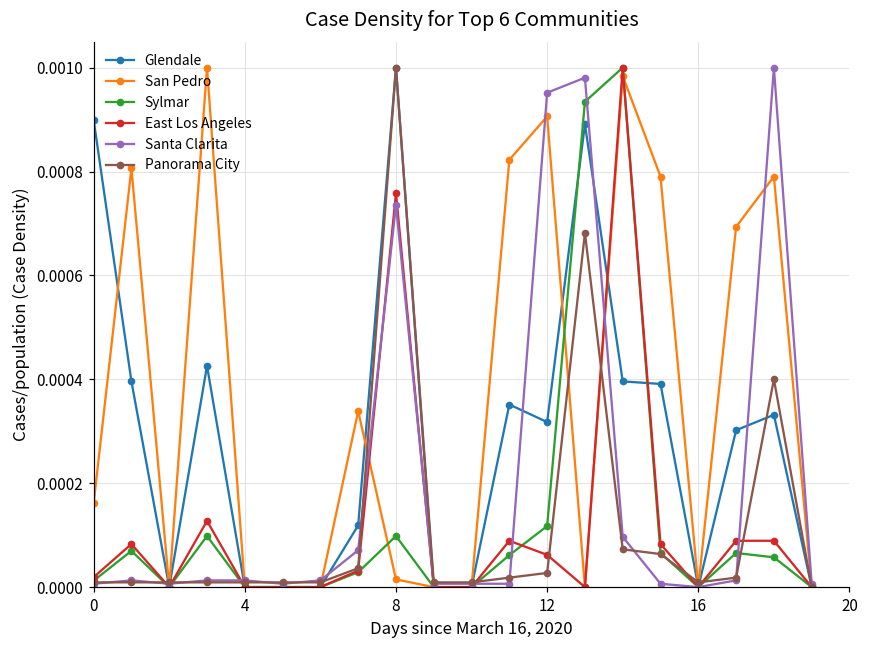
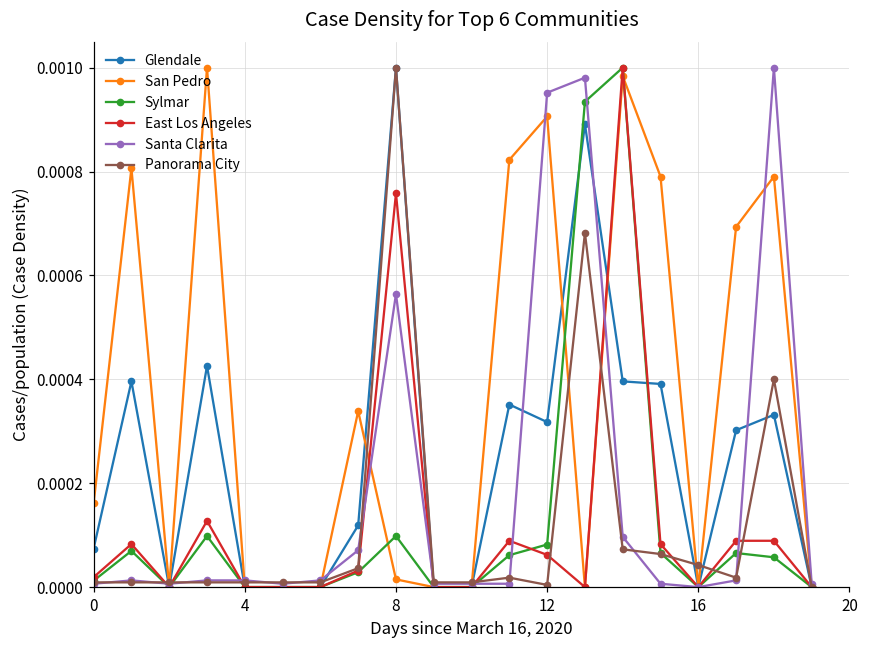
Glendale, 0: 0.00090 -> 0.00007
Santa Clarita, 8: 0.00074 -> 0.00056
Sylmar, 12: 0.00012 -> 0.00008
Panorama City, 12: 0.00003 -> 0.00000
Panorama City, 16: 0.00001 -> 0.00004
